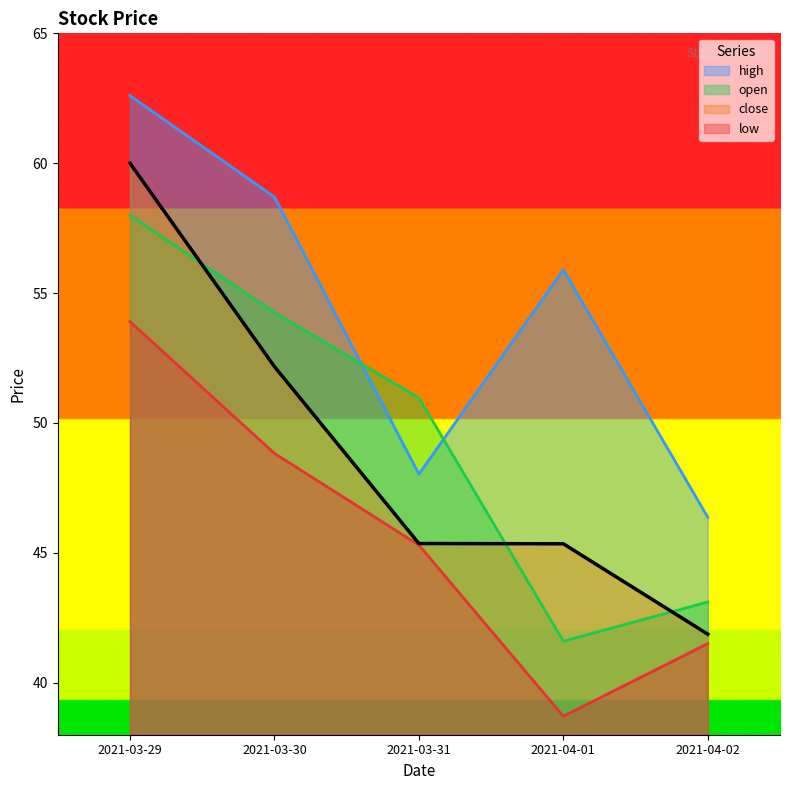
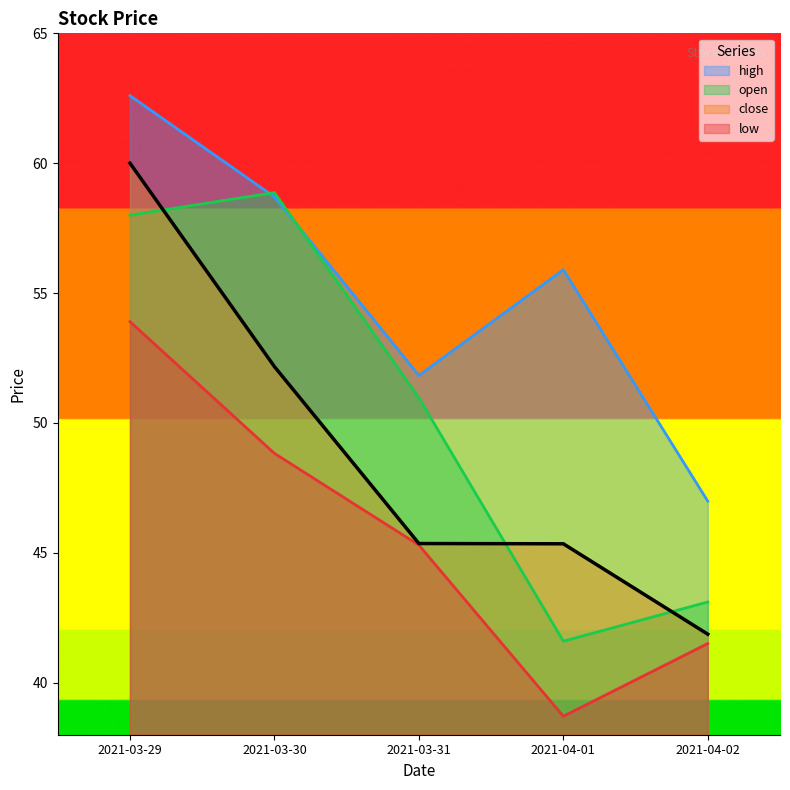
open, 2021-03-30: 54.3 -> 58.9
high, 2021-03-31: 48.0 -> 51.8
high, 2021-04-02: 46.4 -> 47.0
